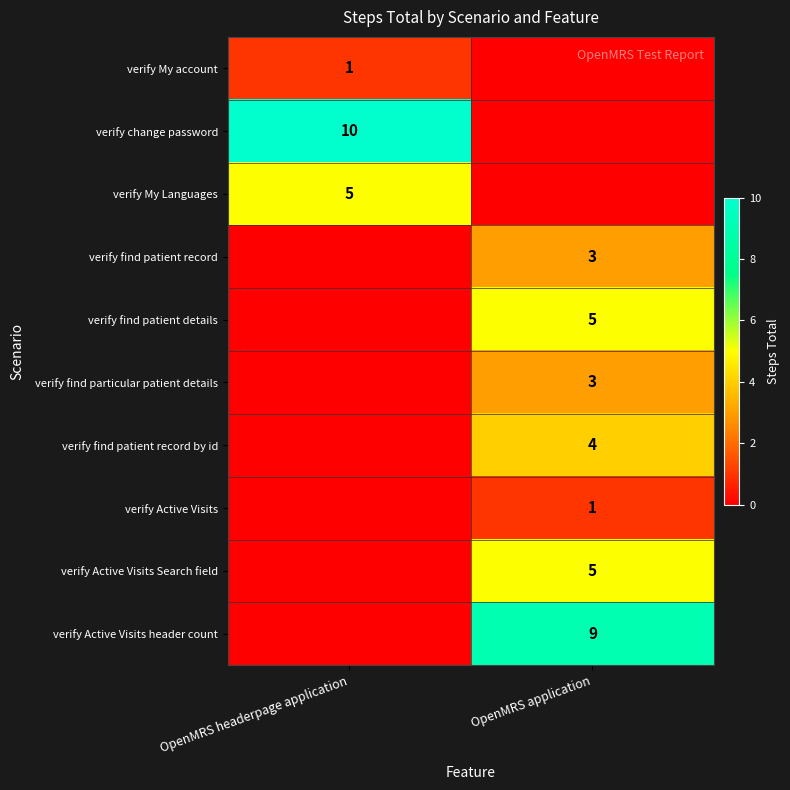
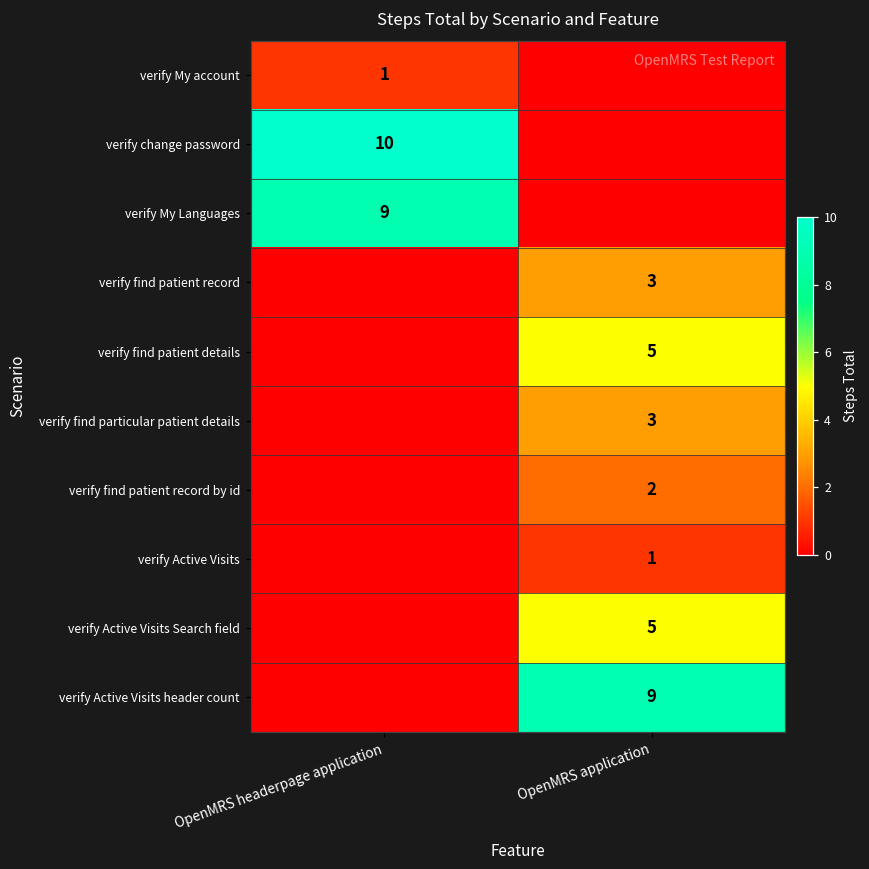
verify My Languages, OpenMRS headerpage application: 5 -> 9
verify find patient record by id, OpenMRS application: 4 -> 2
